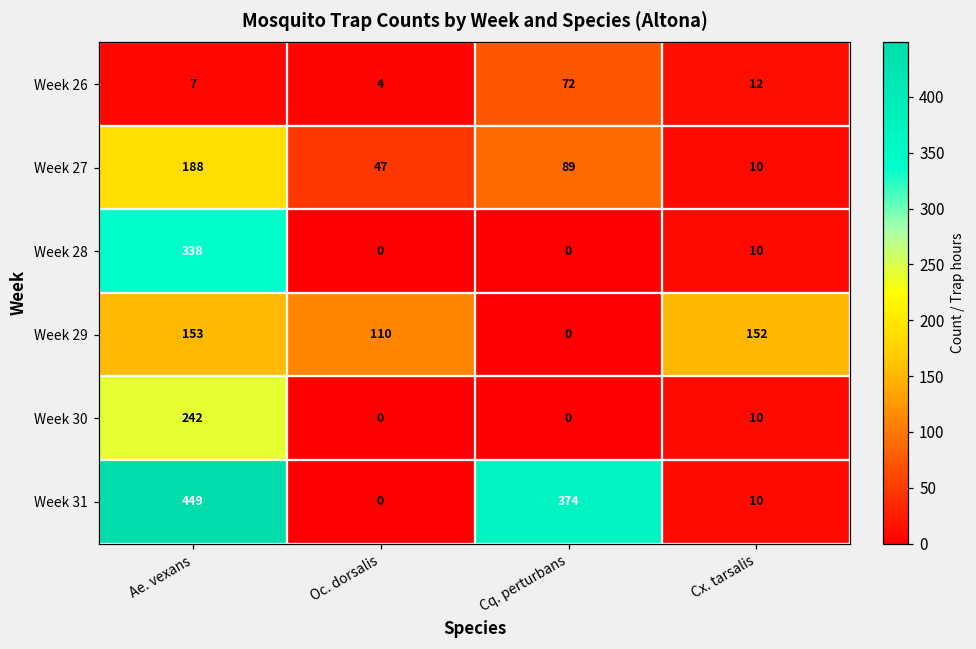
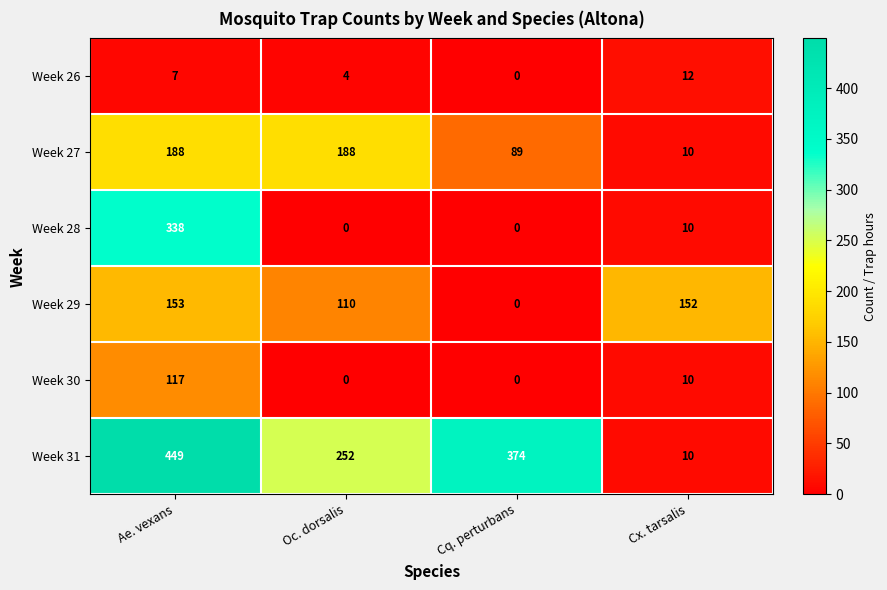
Week 26, Cq. perturbans: 72 -> 0
Week 27, Oc. dorsalis: 47 -> 188
Week 30, Ae. vexans: 242 -> 117
Week 31, Oc. dorsalis: 0 -> 252
